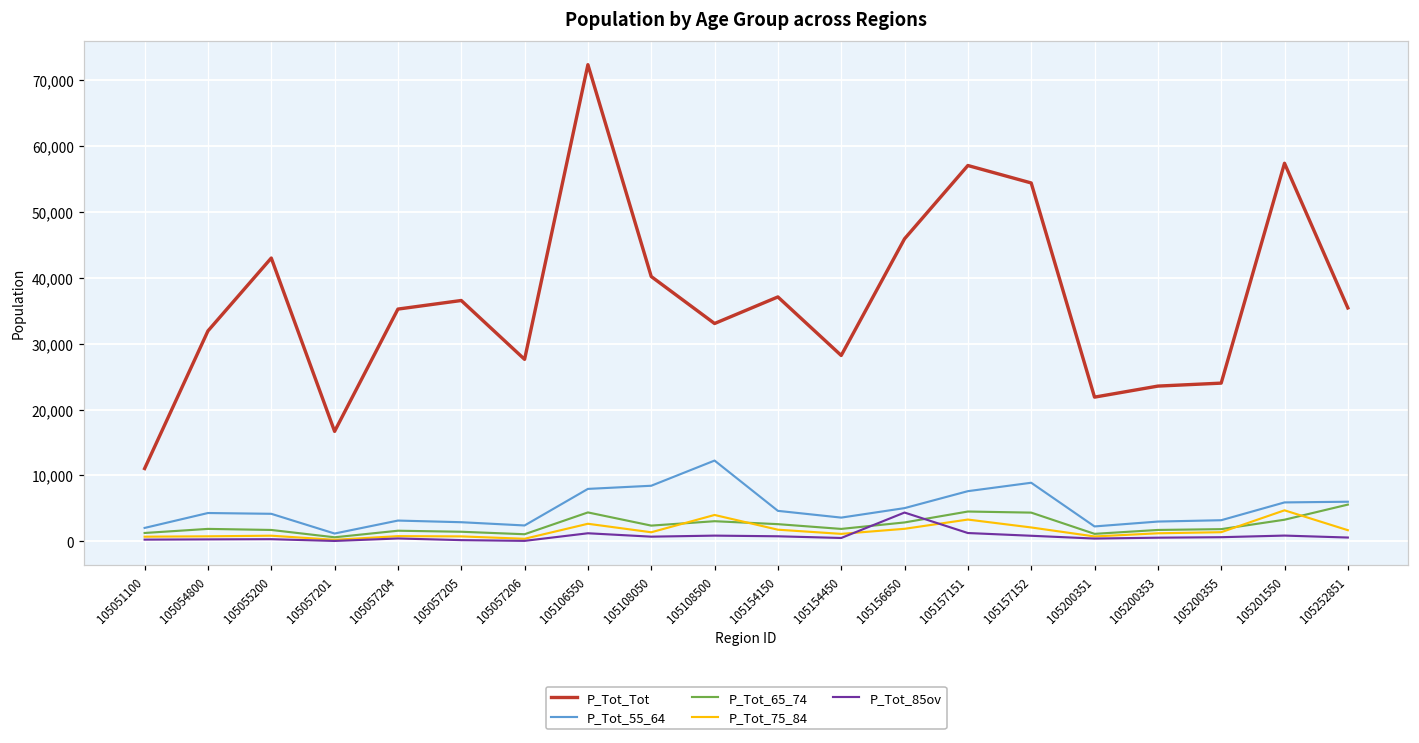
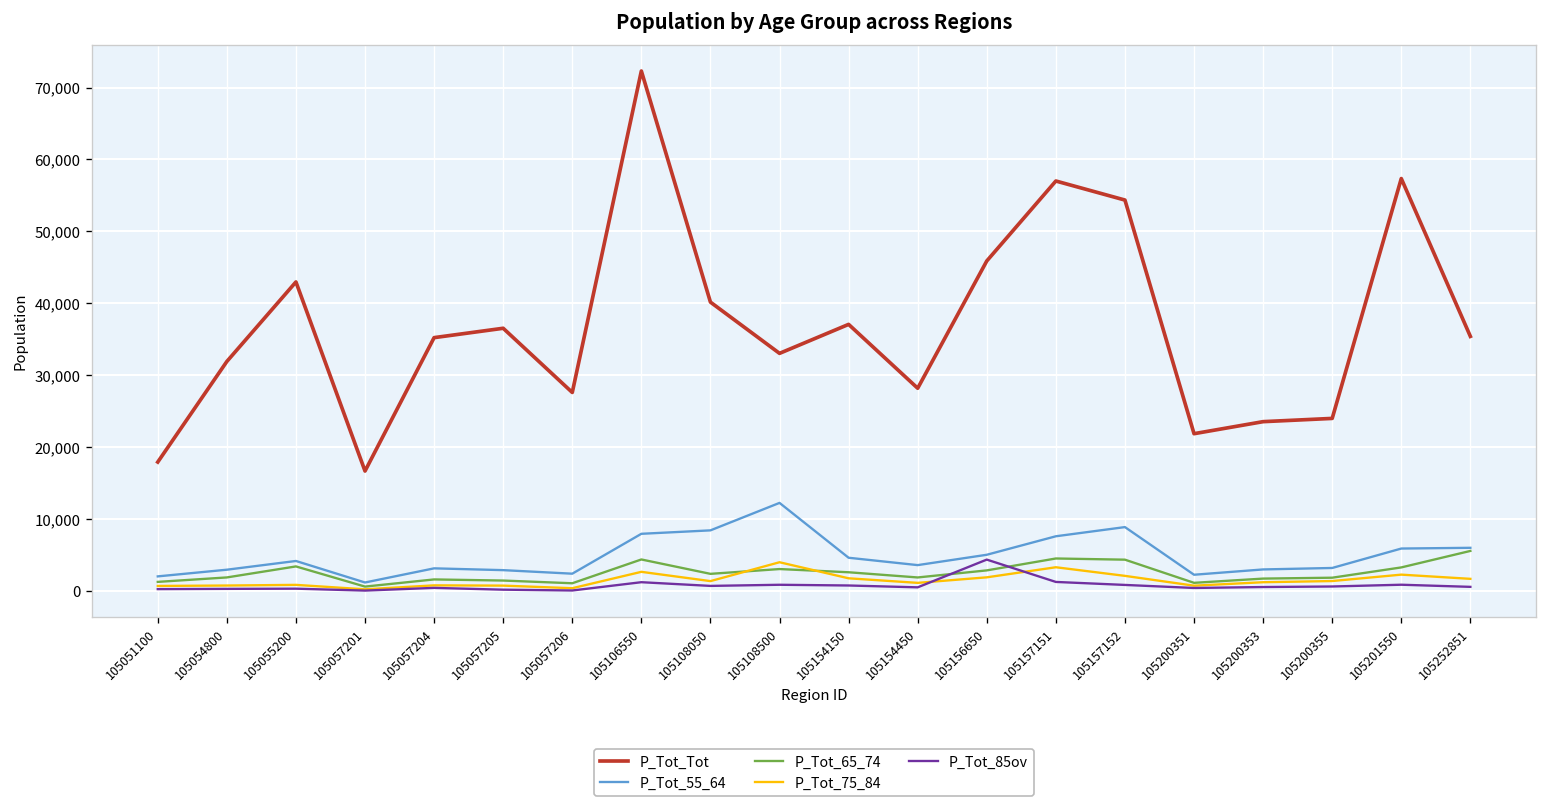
P_Tot_Tot, 105051100: 11,000 -> 18,000
P_Tot_55_64, 105054800: 4,000 -> 3,000
P_Tot_65_74, 105055200: 2,000 -> 3,000
P_Tot_75_84, 105201550: 5,000 -> 2,000
